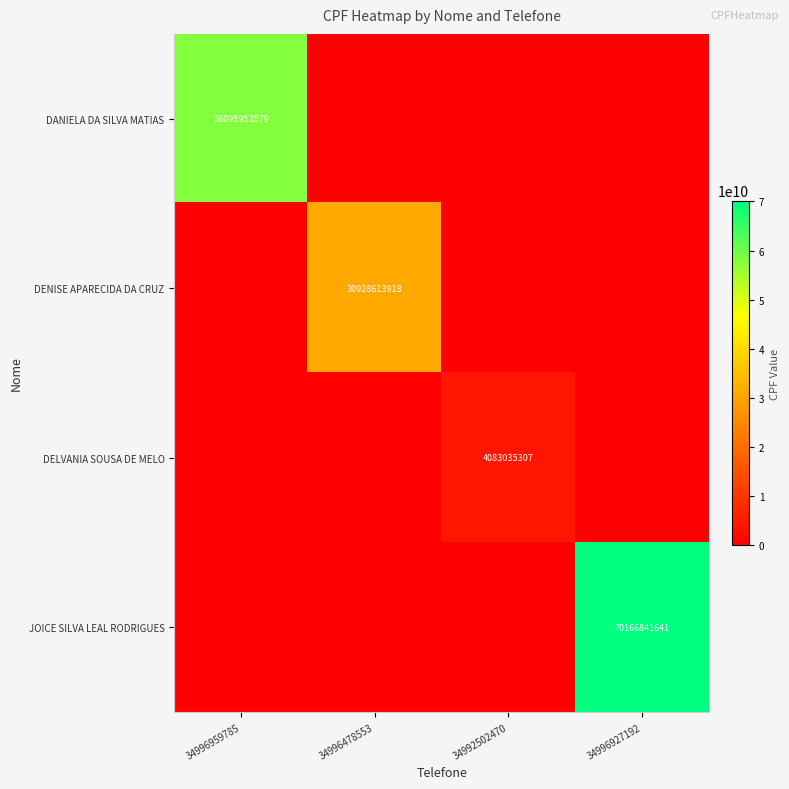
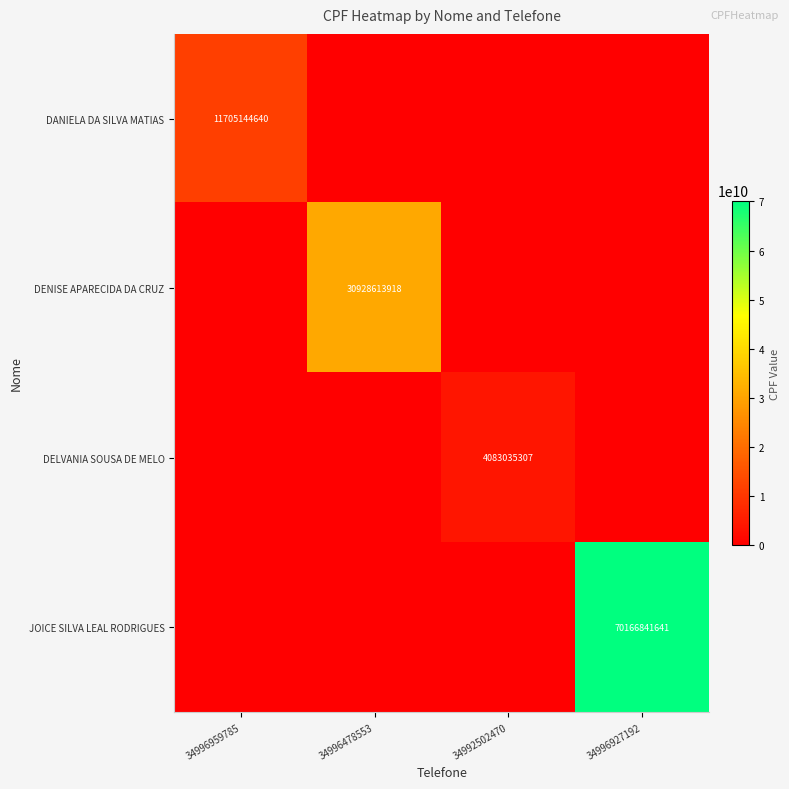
DANIELA DA SILVA MATIAS, 34996959785: 58095953579 -> 11705144640
